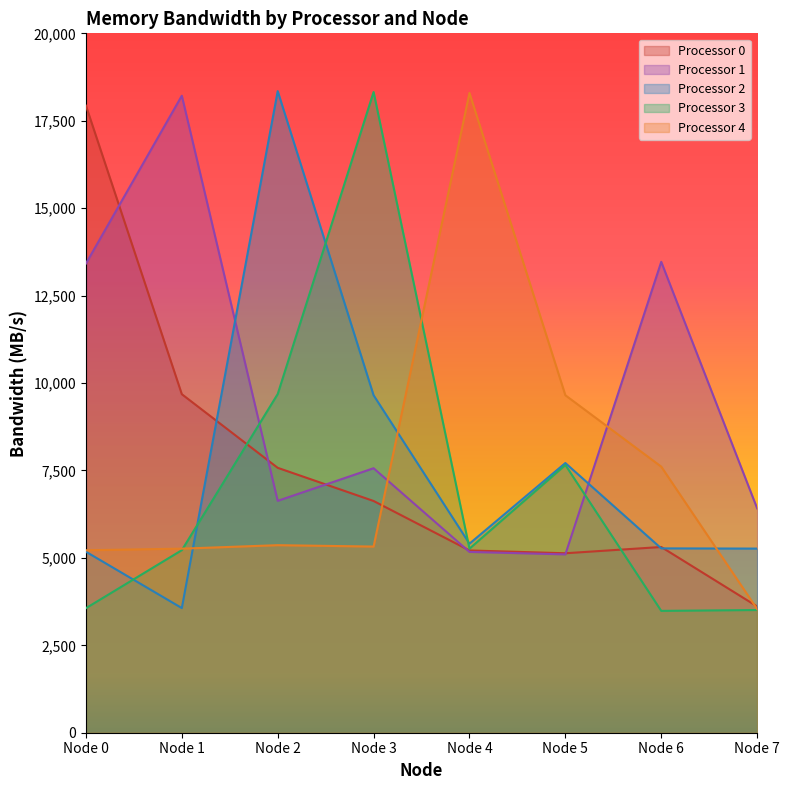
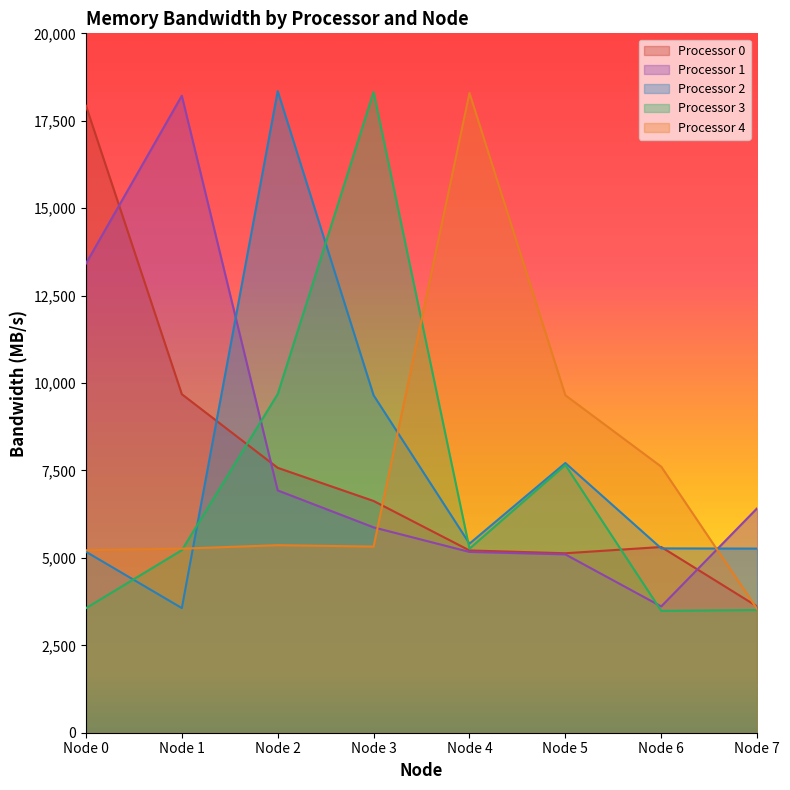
Processor 1, Node 2: 6,600 -> 6,900
Processor 1, Node 3: 7,600 -> 5,900
Processor 1, Node 6: 13,500 -> 3,600
